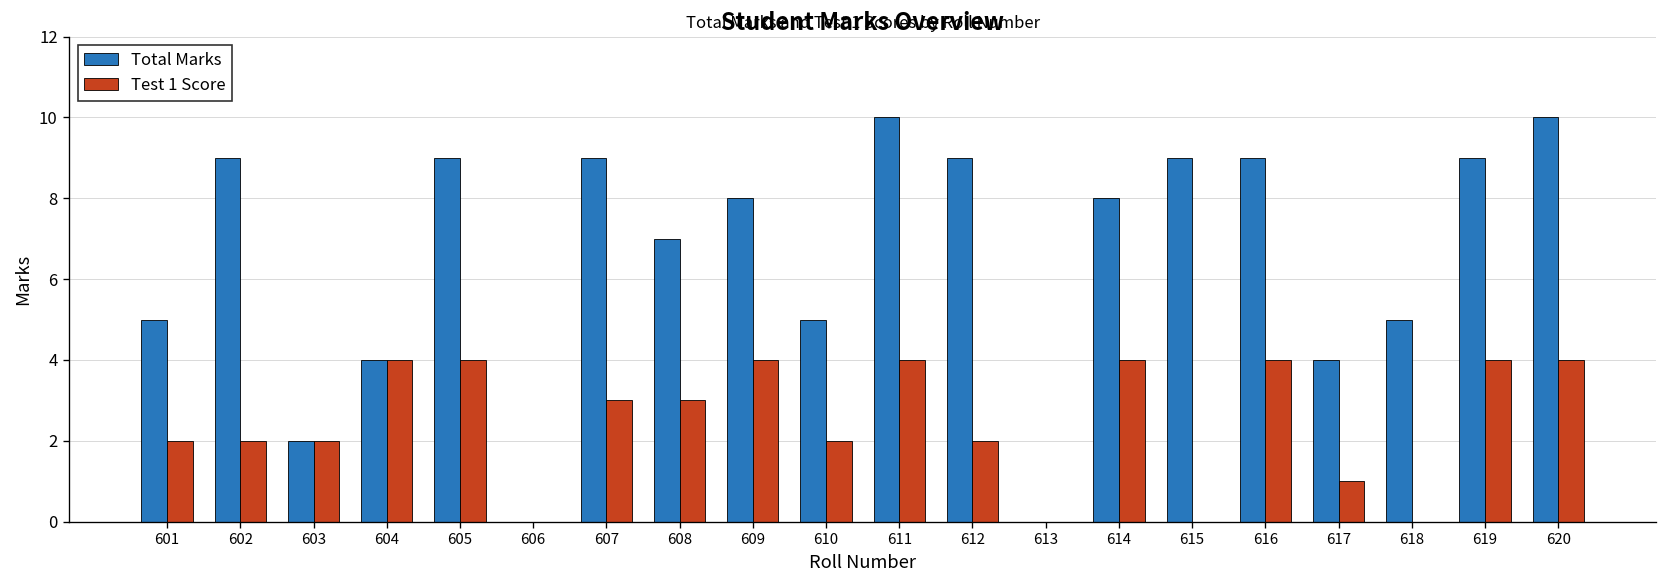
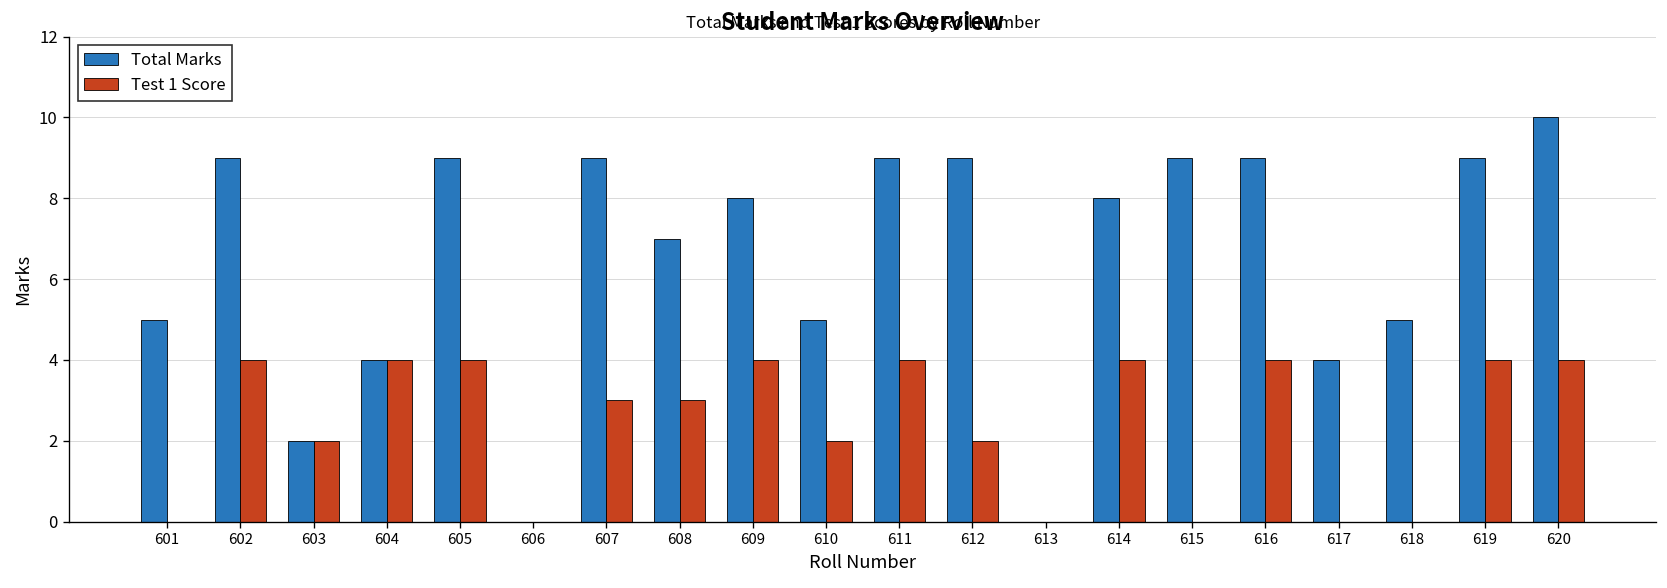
Test 1 Score, 601: 2 -> 0
Test 1 Score, 602: 2 -> 4
Total Marks, 611: 10 -> 9
Test 1 Score, 617: 1 -> 0
